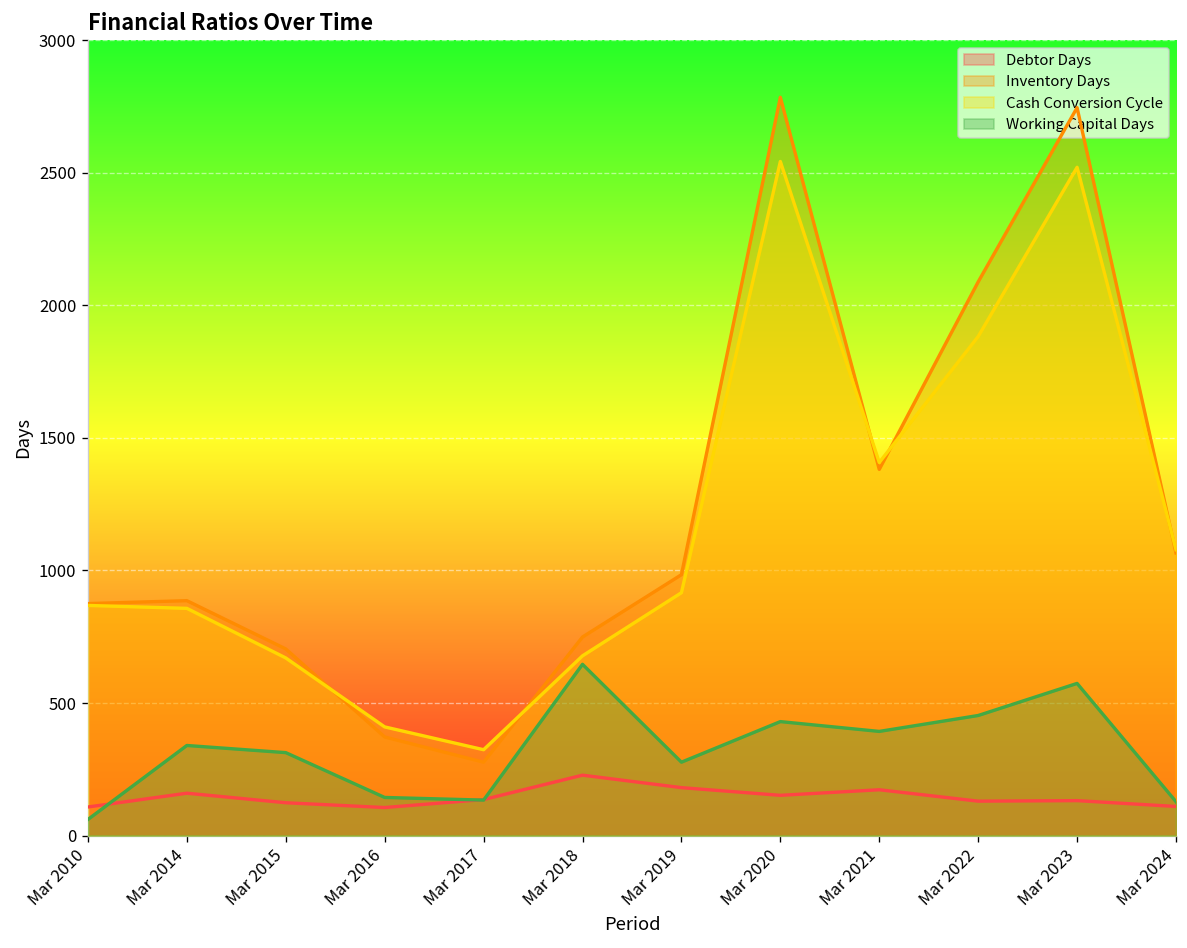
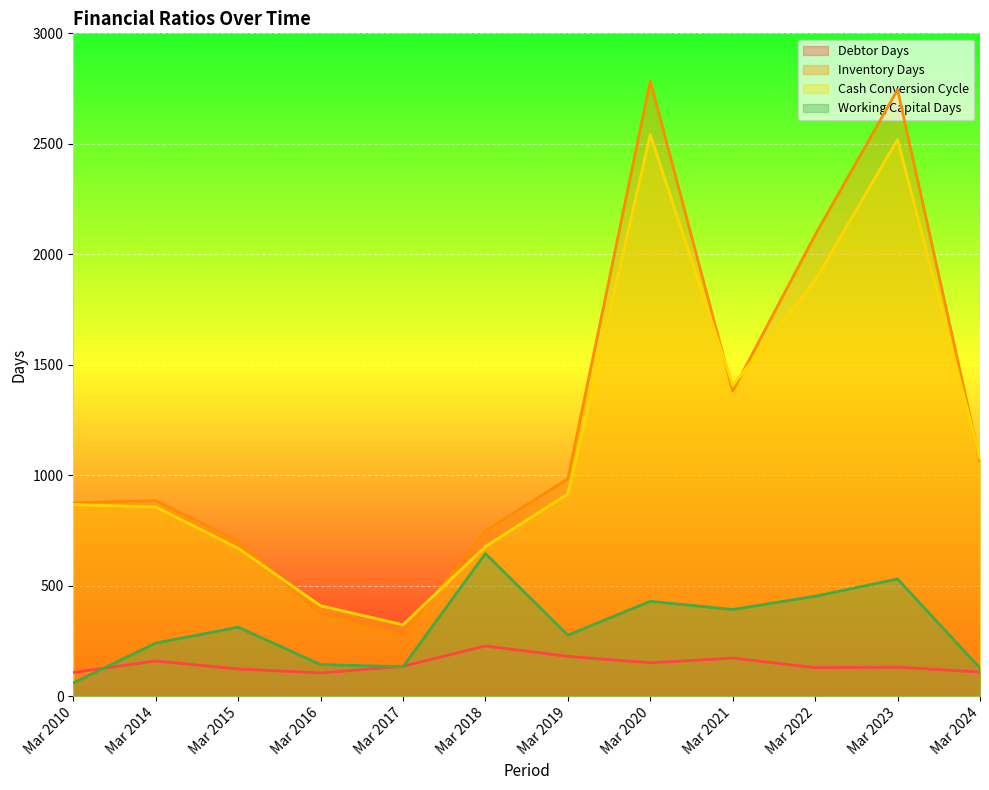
Working Capital Days, Mar 2014: 340 -> 240
Working Capital Days, Mar 2023: 570 -> 530
